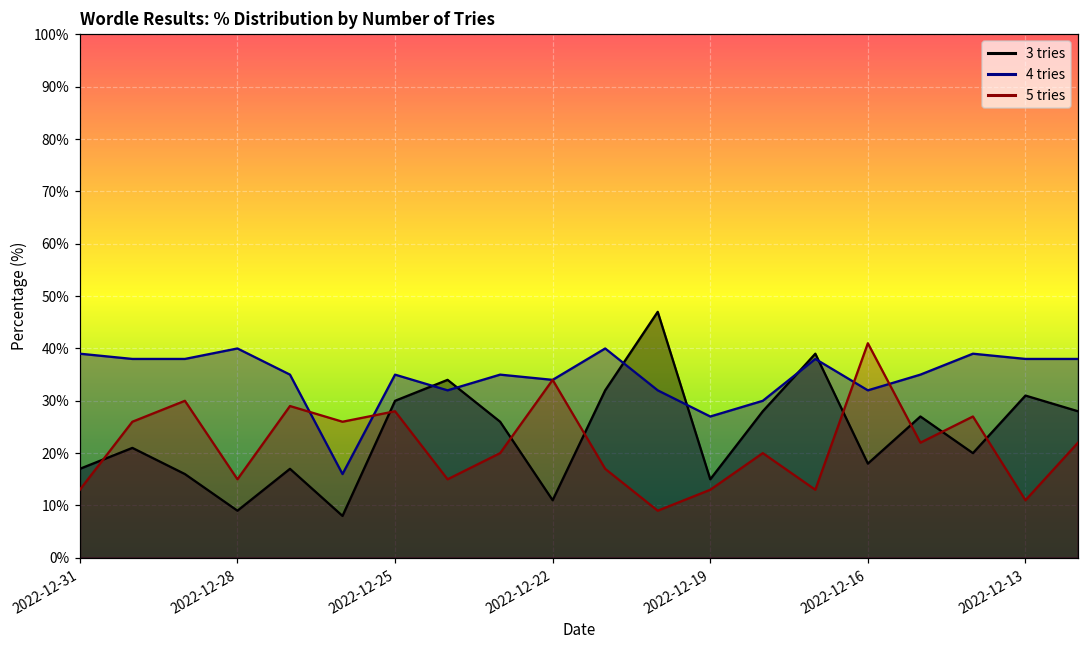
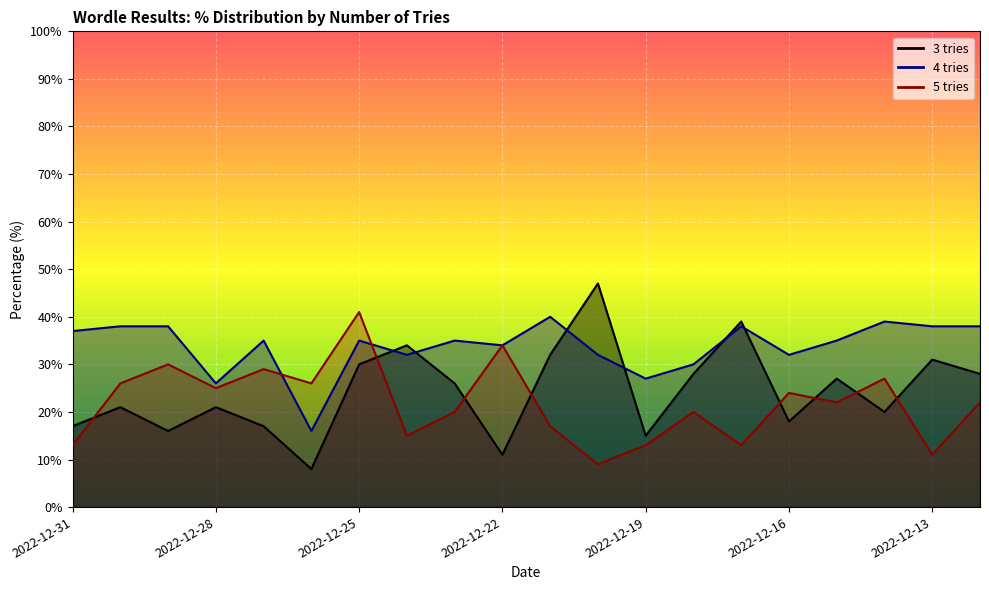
4 tries, 2022-12-31: 39% -> 37%
3 tries, 2022-12-28: 9% -> 21%
4 tries, 2022-12-28: 40% -> 26%
5 tries, 2022-12-28: 15% -> 25%
5 tries, 2022-12-25: 28% -> 41%
5 tries, 2022-12-16: 41% -> 24%
